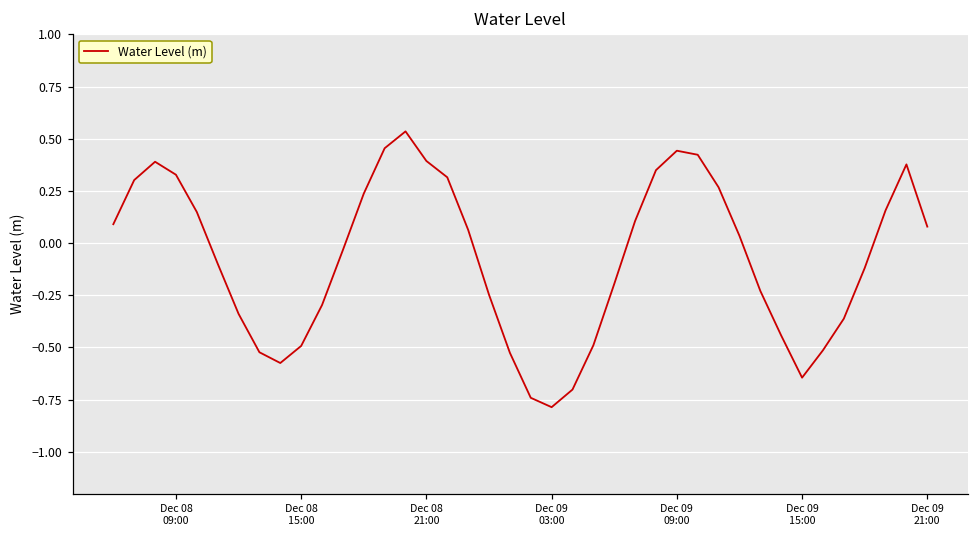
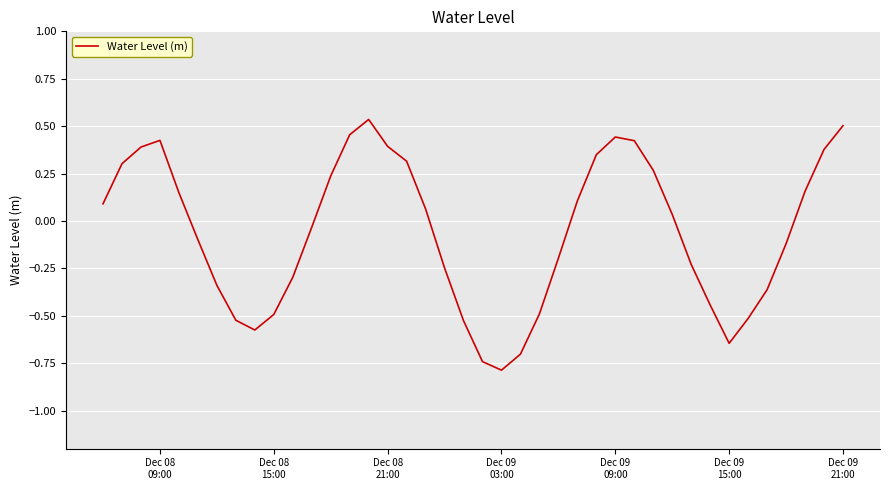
Dec 08 09:00: 0.33 -> 0.43
Dec 09 21:00: 0.08 -> 0.50
